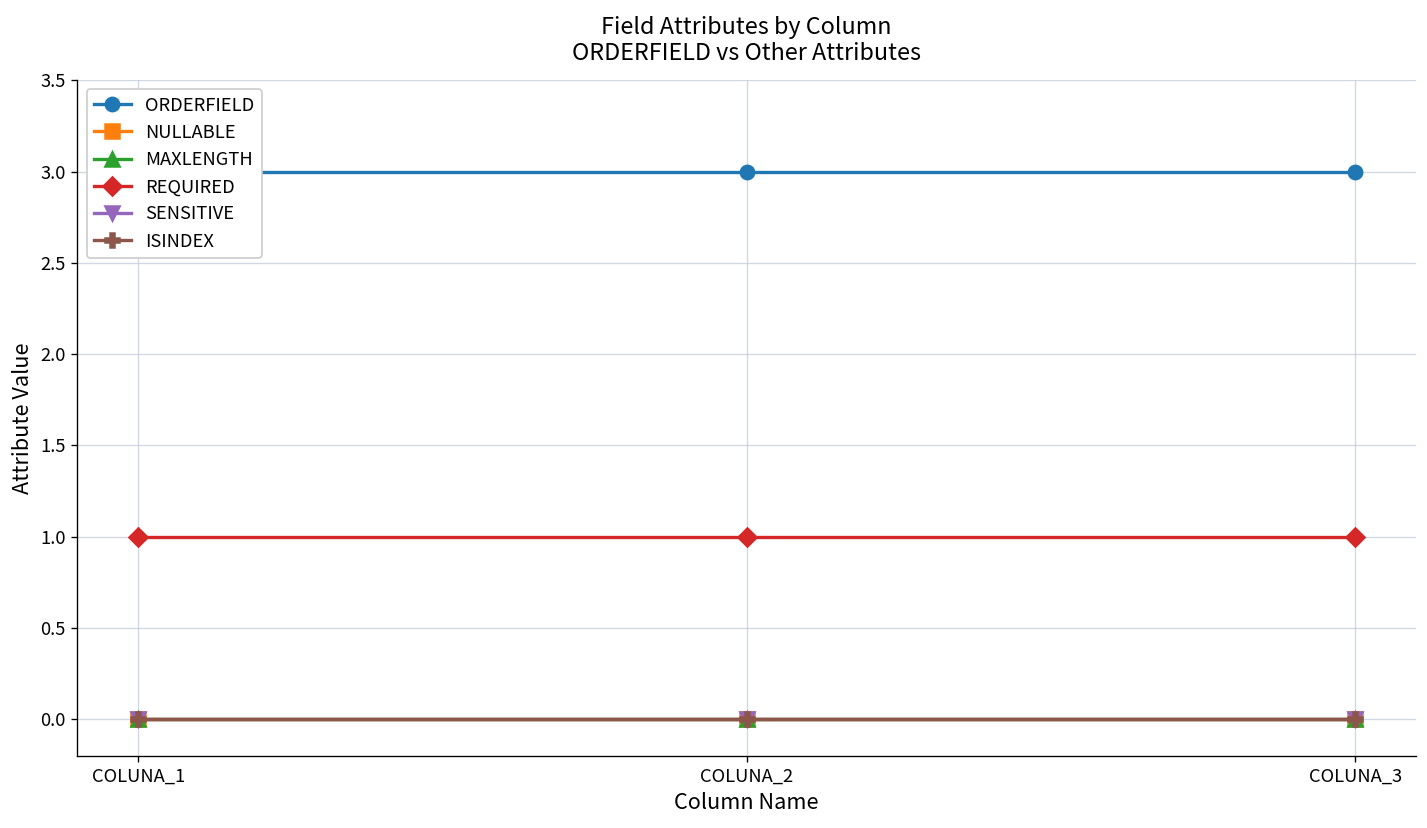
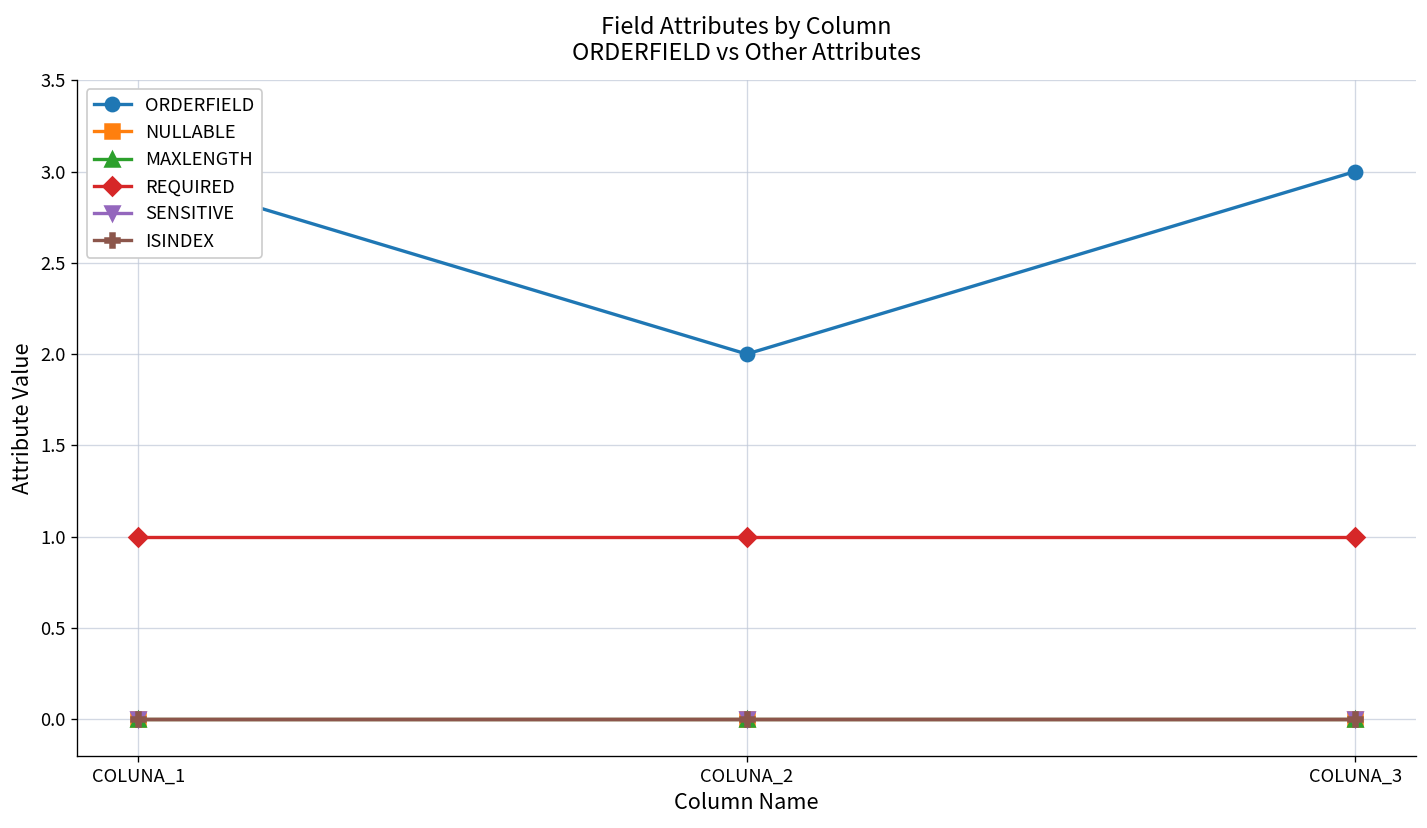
ORDERFIELD, COLUNA_2: 3 -> 2
